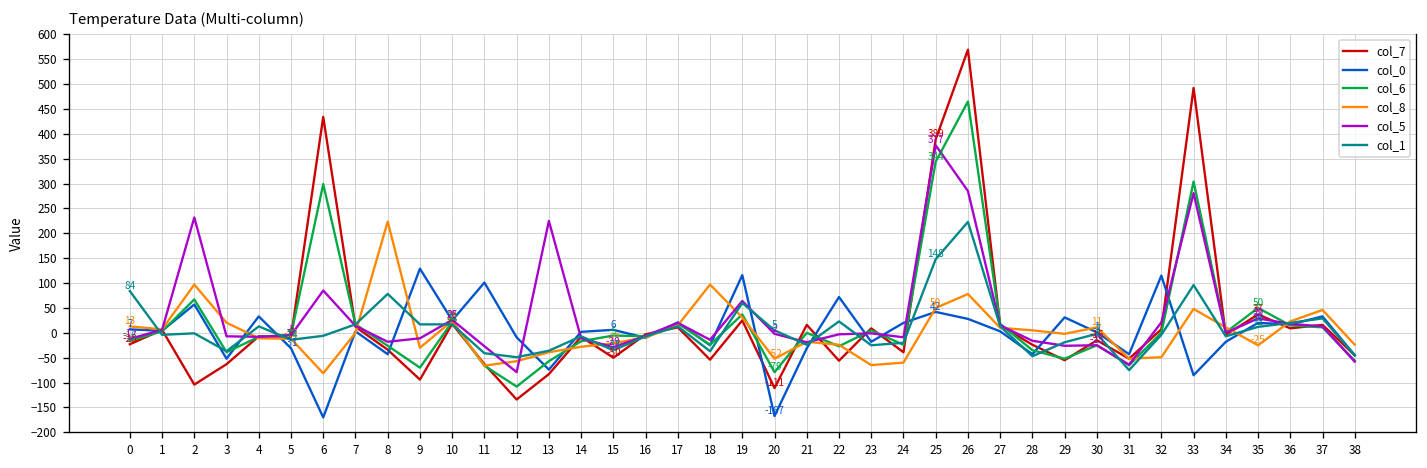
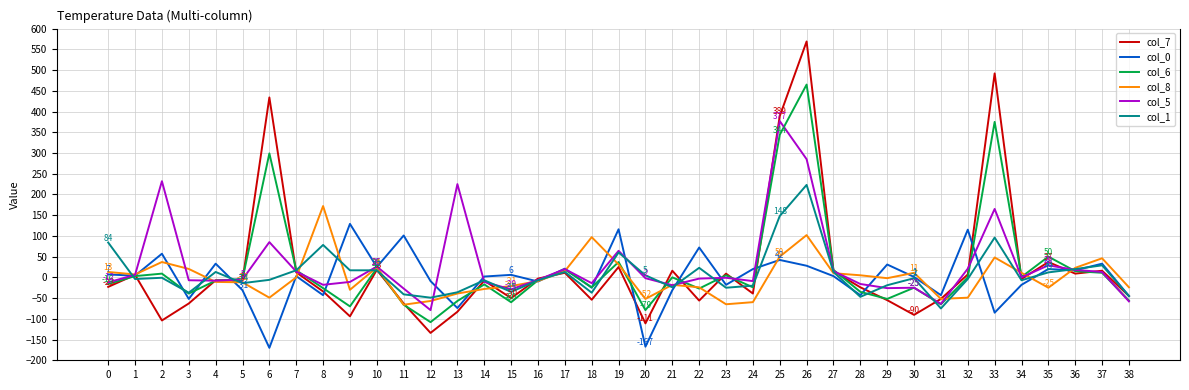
col_6, 2: 70 -> 10
col_8, 2: 100 -> 40
col_8, 6: -80 -> -50
col_8, 8: 220 -> 170
col_6, 15: -5 -> -60
col_8, 26: 80 -> 100
col_7, 30: -15 -> -90
col_6, 33: 300 -> 380
col_5, 33: 280 -> 170
